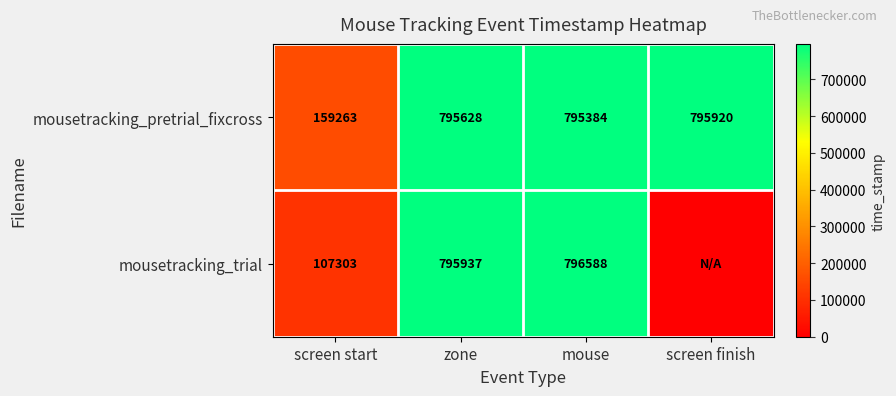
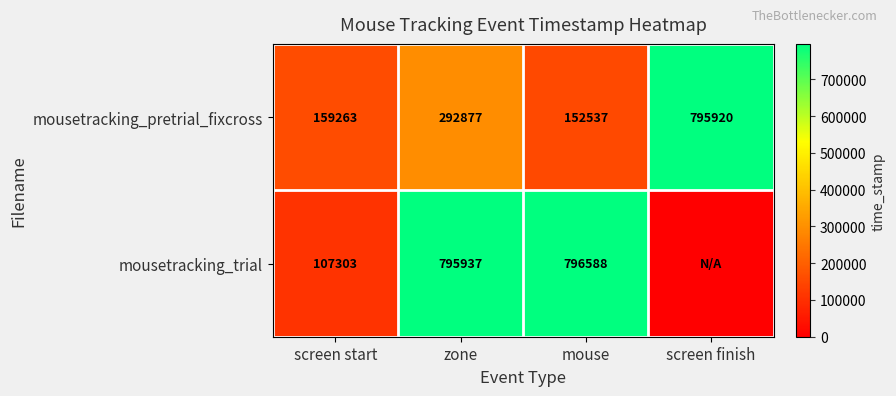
mousetracking_pretrial_fixcross, zone: 795628 -> 292877
mousetracking_pretrial_fixcross, mouse: 795384 -> 152537
